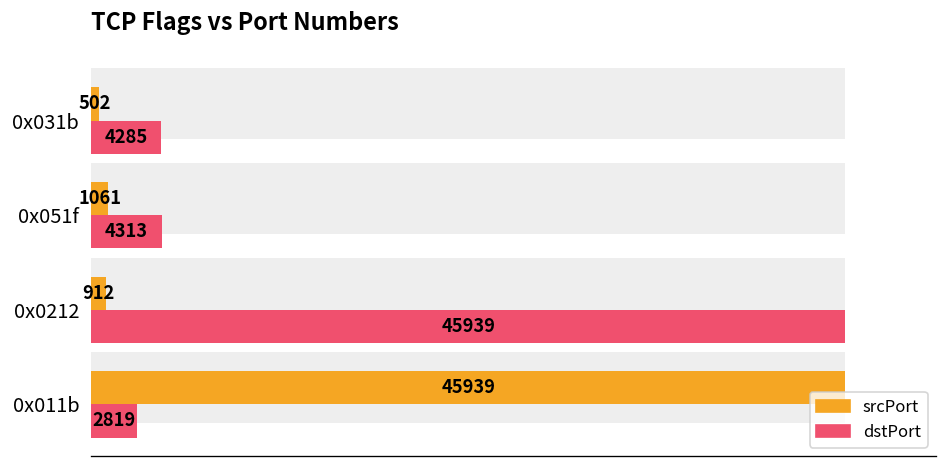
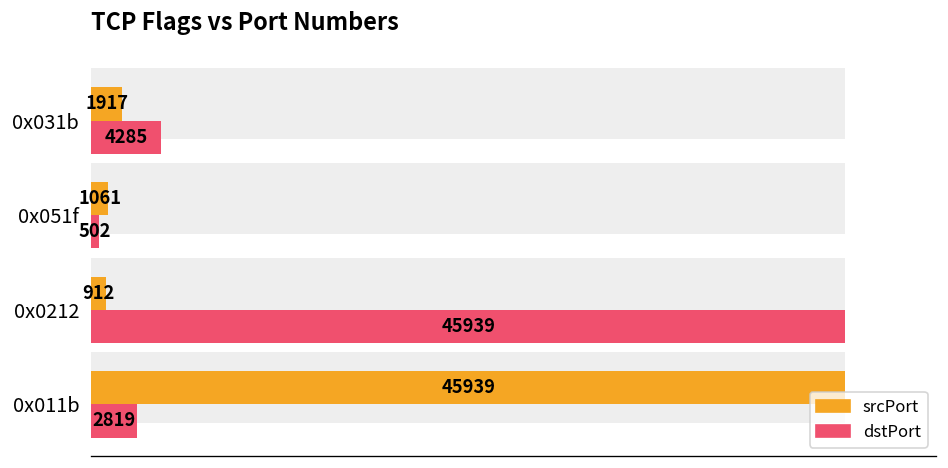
srcPort, 0x031b: 502 -> 1917
dstPort, 0x051f: 4313 -> 502
